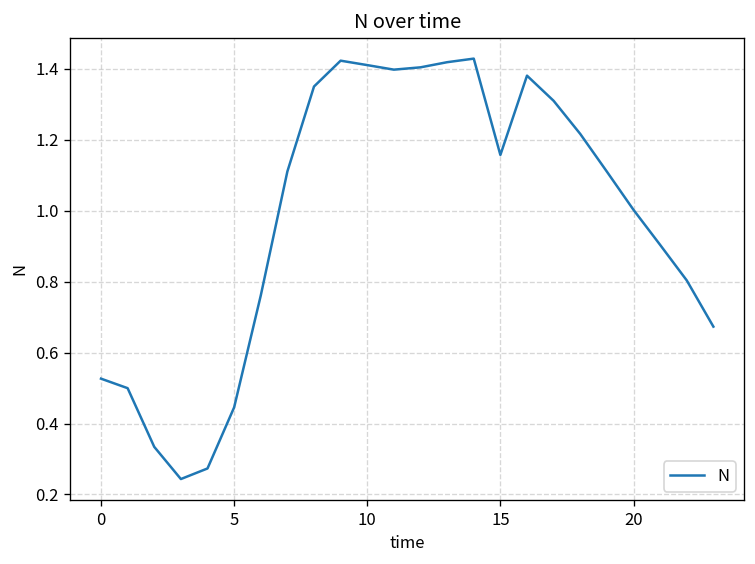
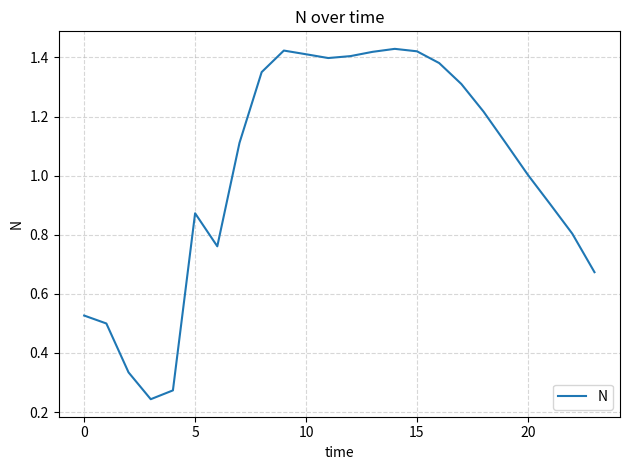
5: 0.45 -> 0.87
15: 1.16 -> 1.42
